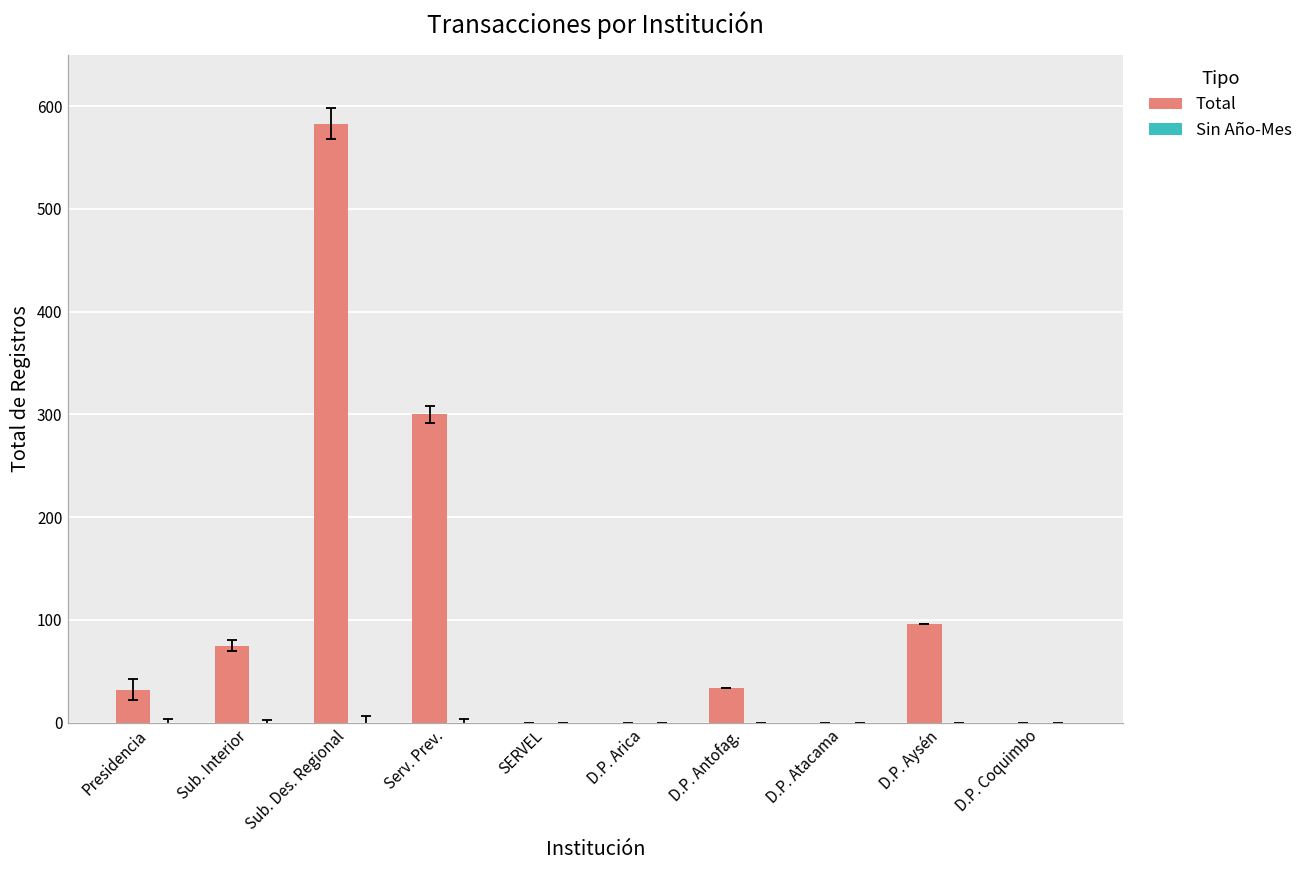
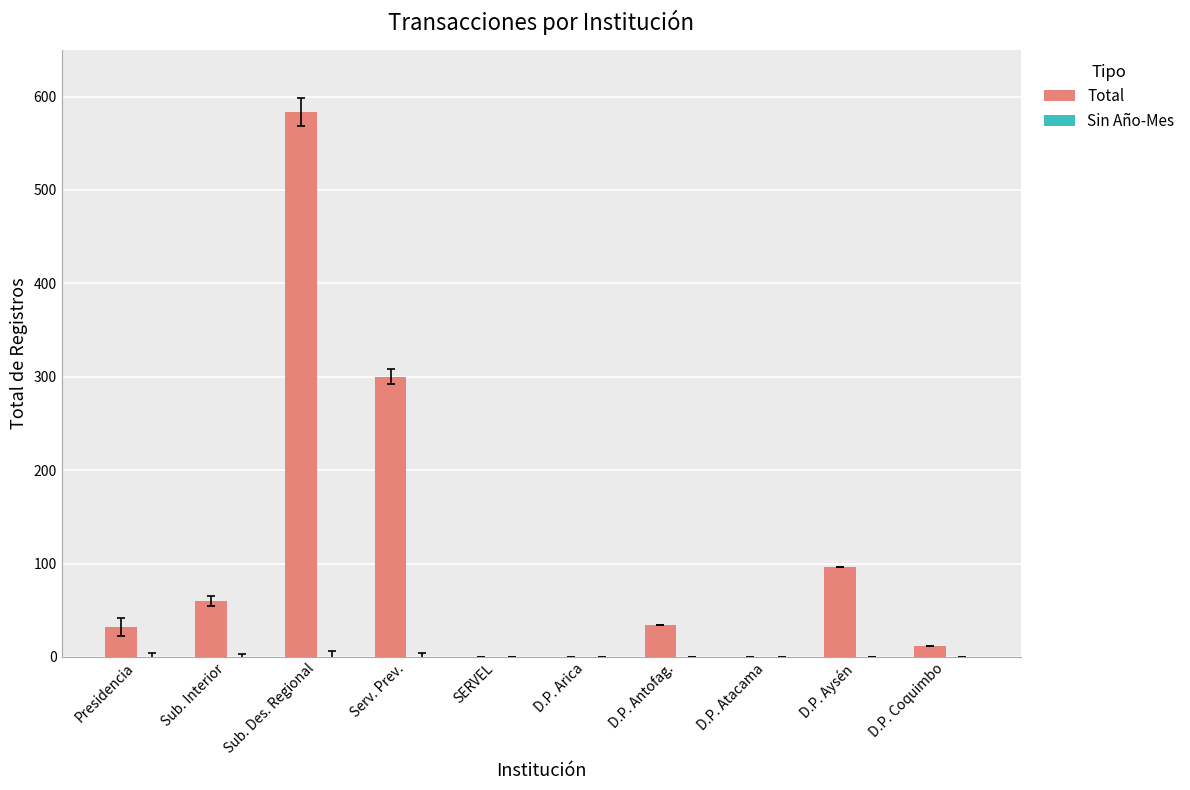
Total, Sub. Interior: 80 -> 60
Total, D.P. Coquimbo: 0 -> 10
